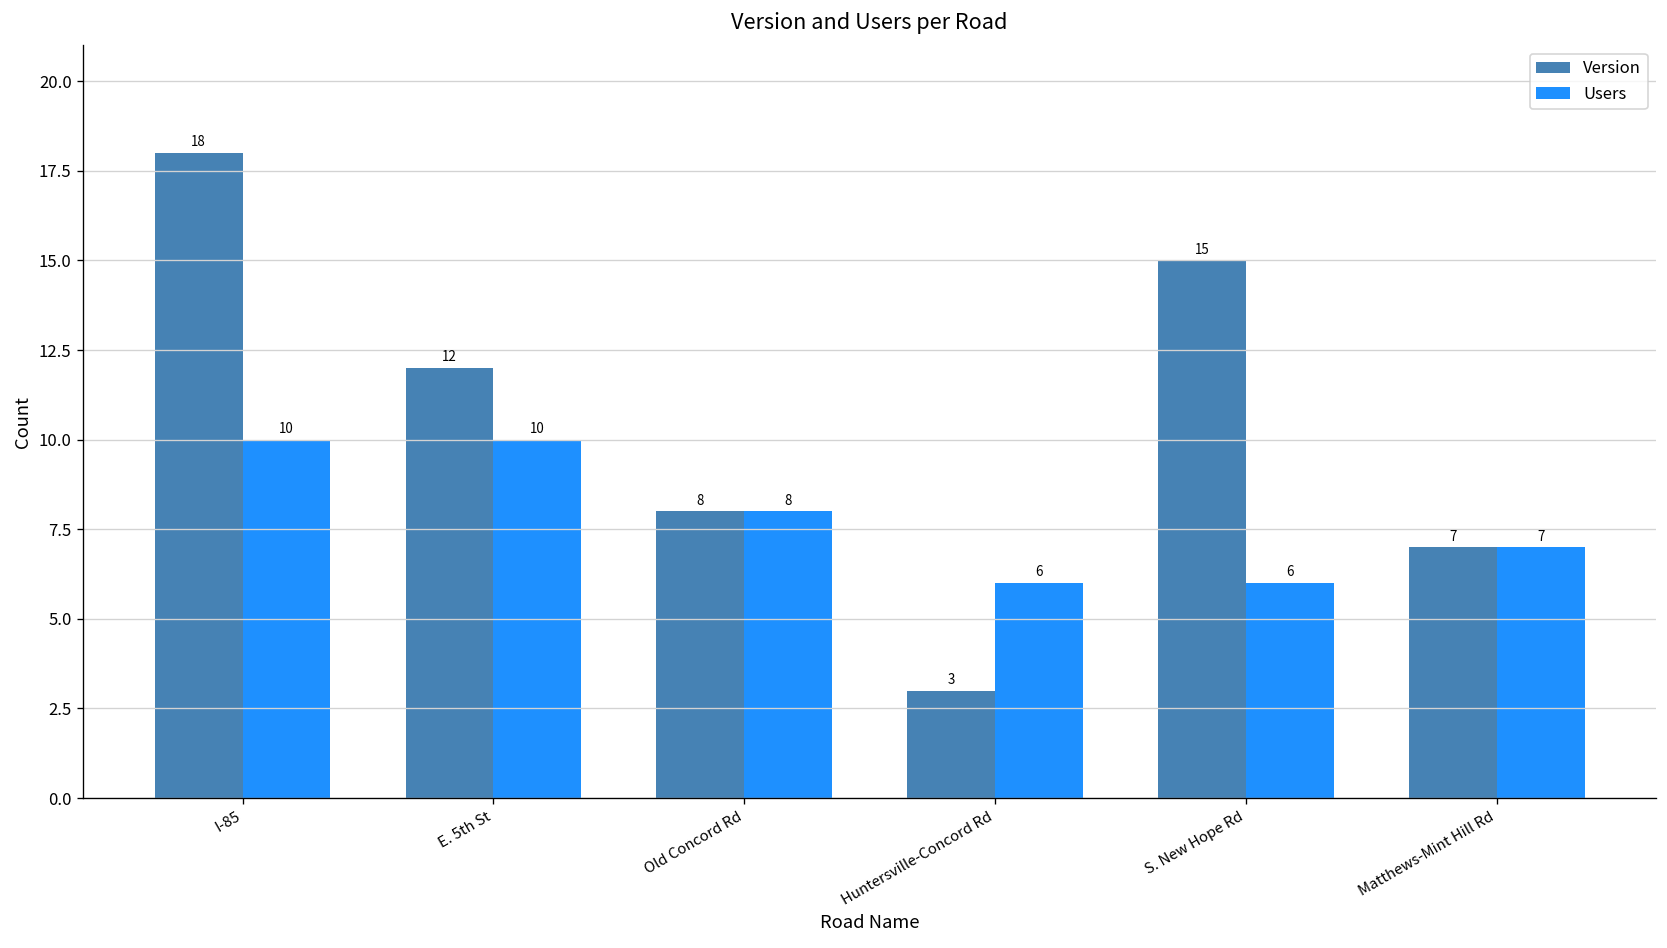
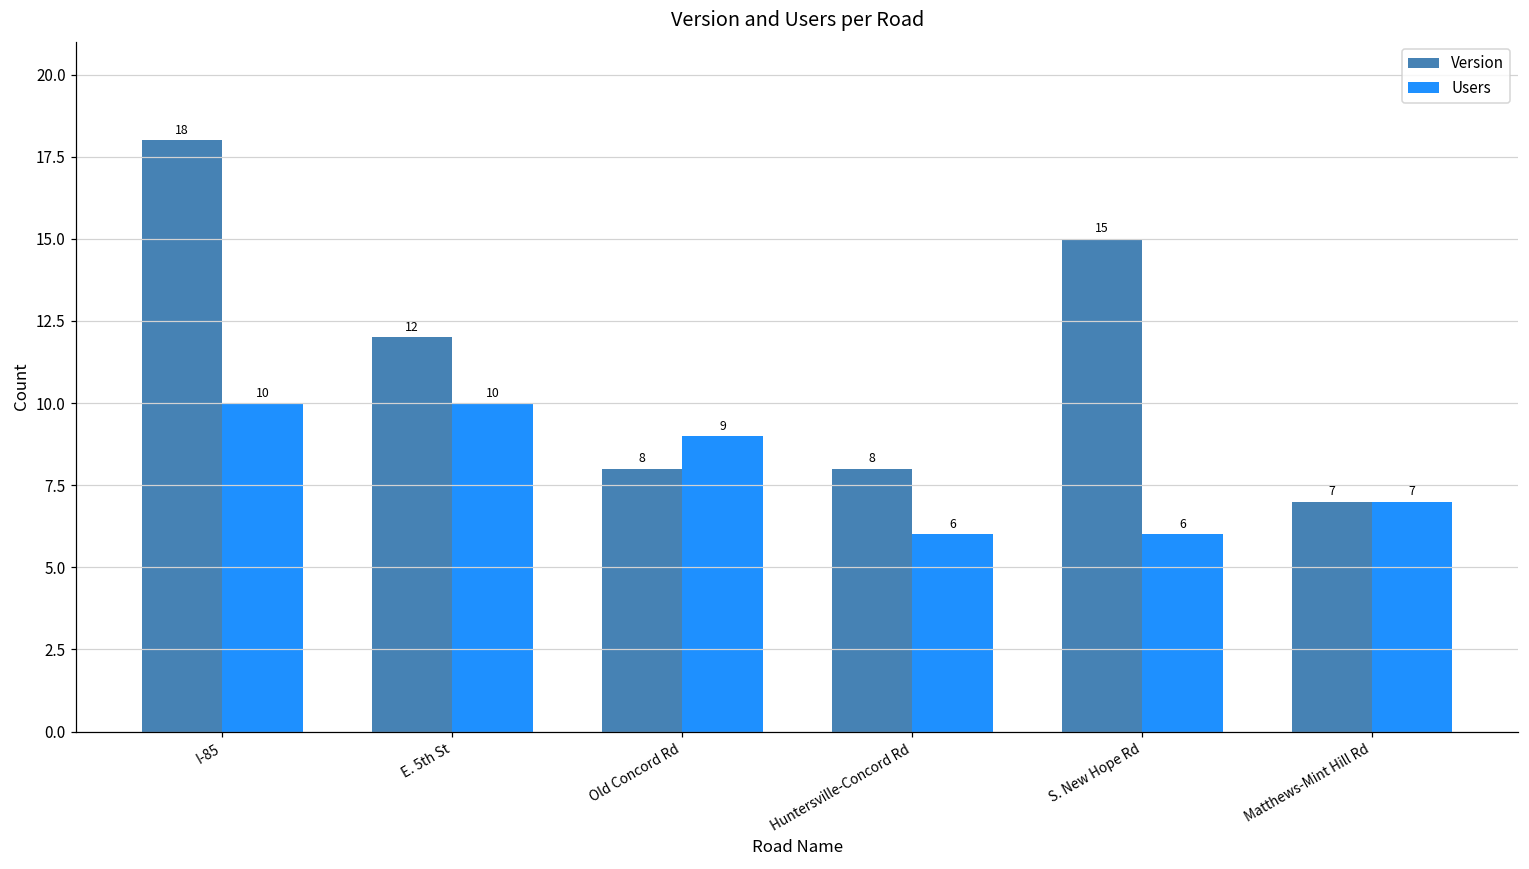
Users, Old Concord Rd: 8 -> 9
Version, Huntersville-Concord Rd: 3 -> 8
